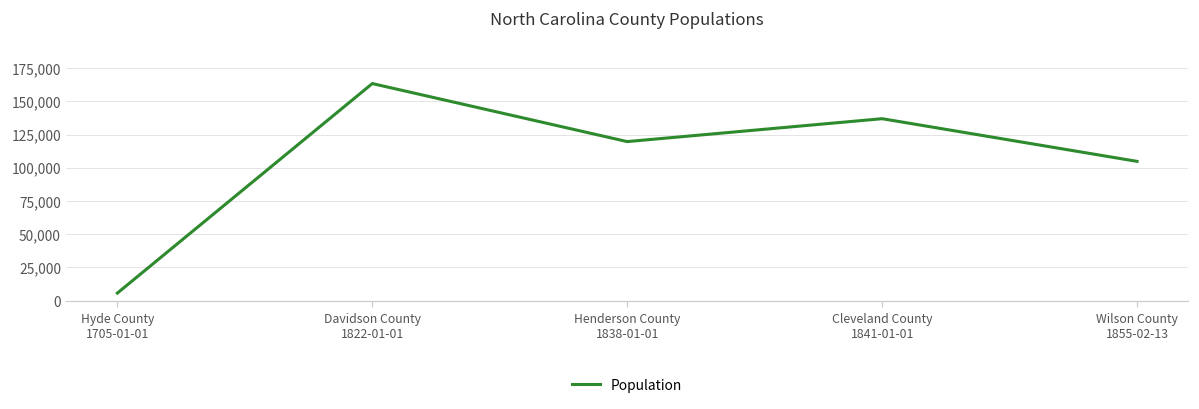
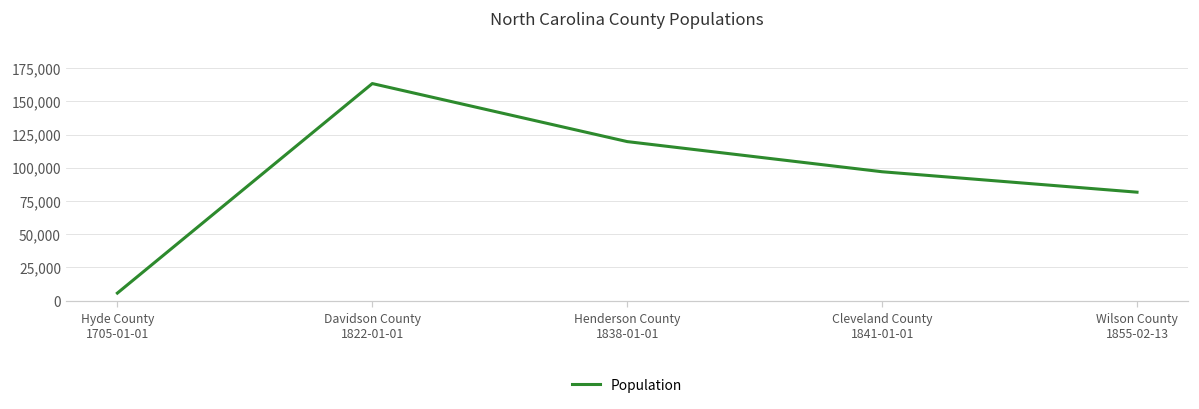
Cleveland County 1841-01-01: 137,000 -> 97,000
Wilson County 1855-02-13: 105,000 -> 82,000
